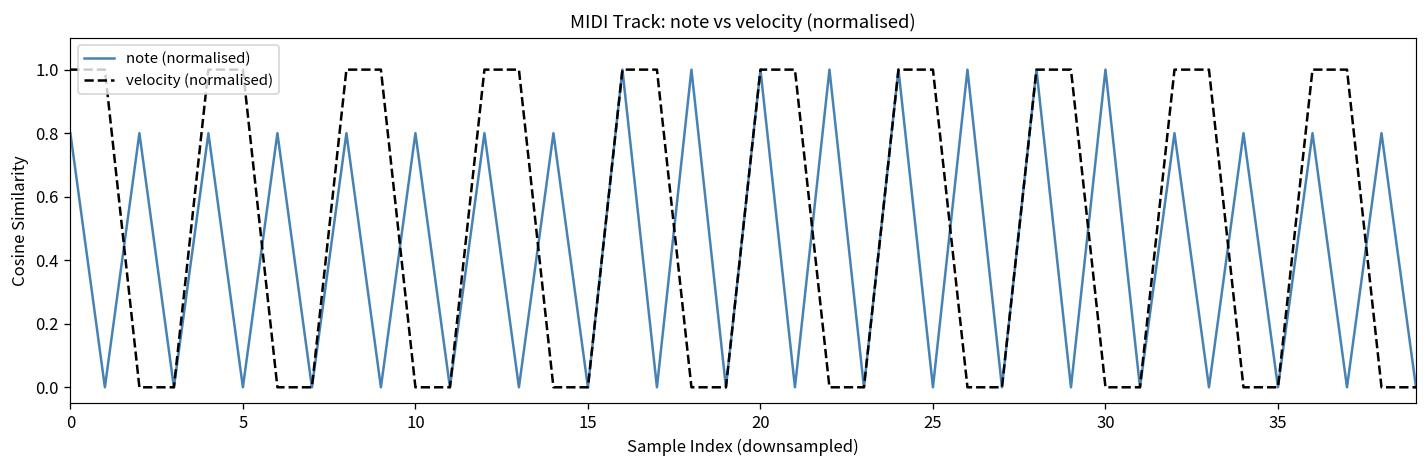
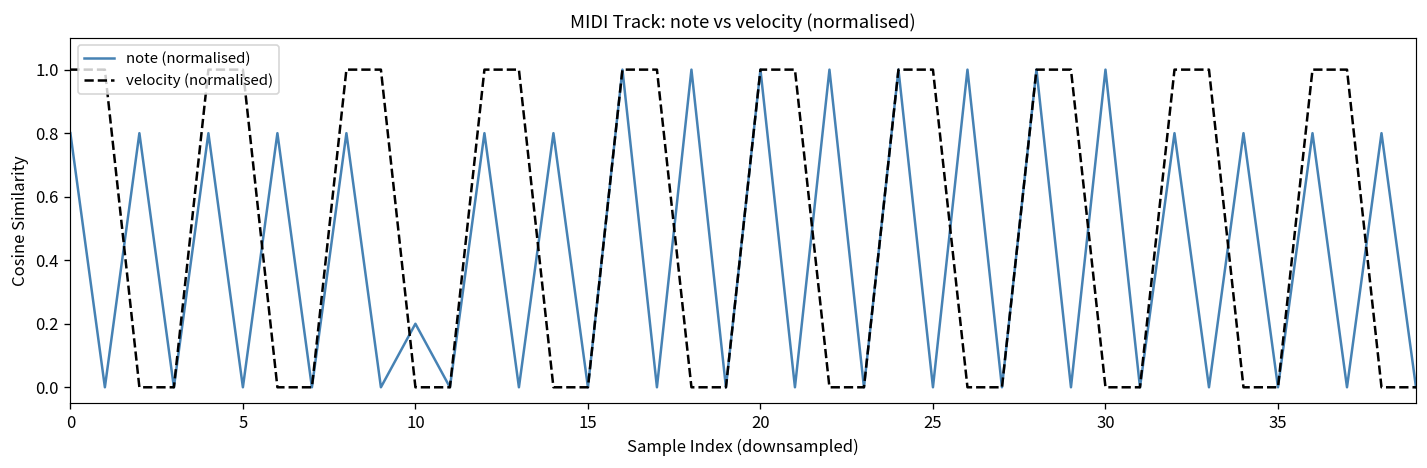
note (normalised), 10: 0.80 -> 0.20
